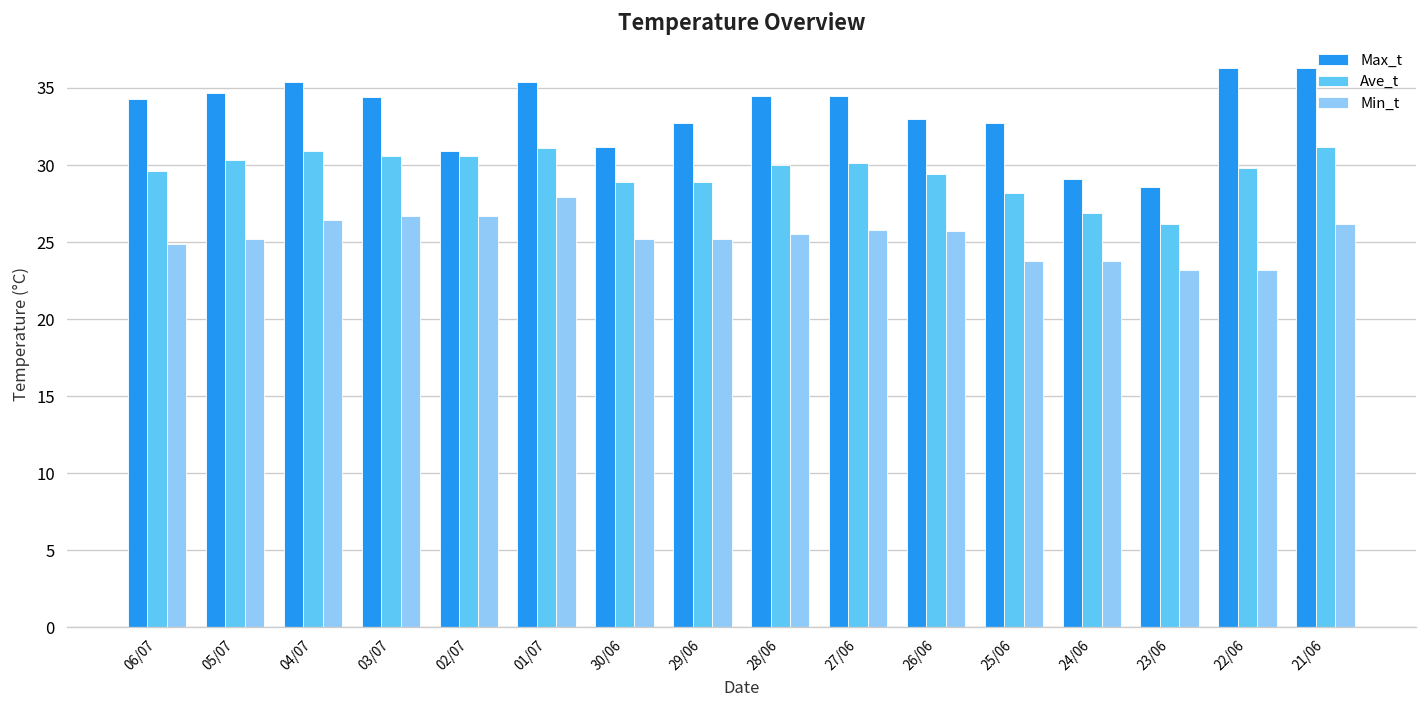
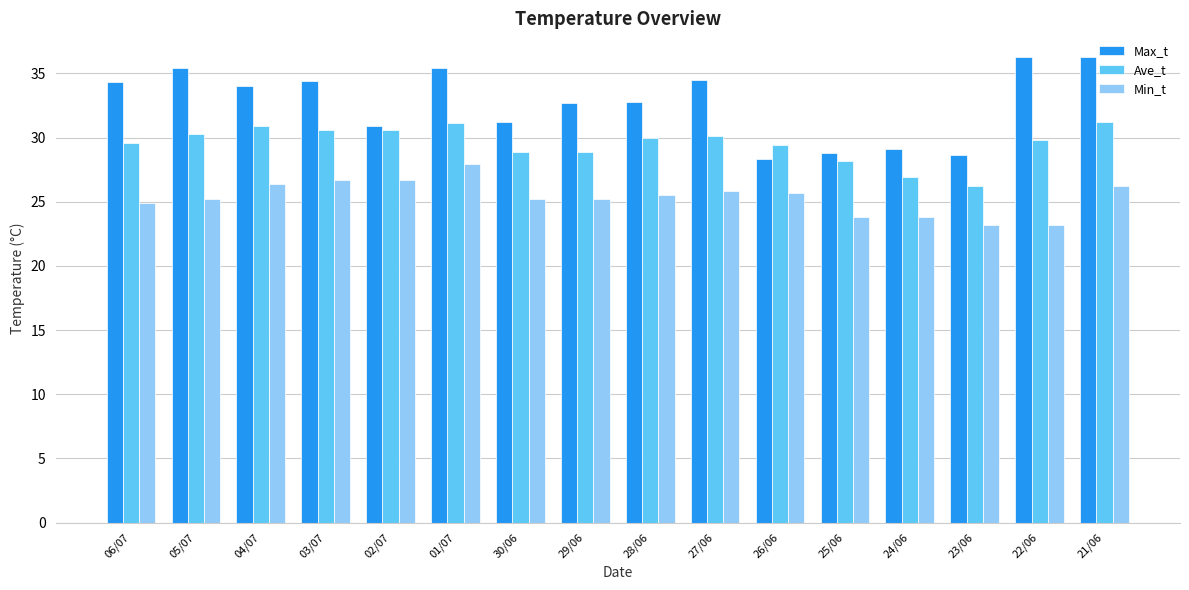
Max_t, 05/07: 34.7 -> 35.4
Max_t, 04/07: 35.4 -> 34.0
Max_t, 28/06: 34.5 -> 32.8
Max_t, 26/06: 33.0 -> 28.3
Max_t, 25/06: 32.7 -> 28.8
